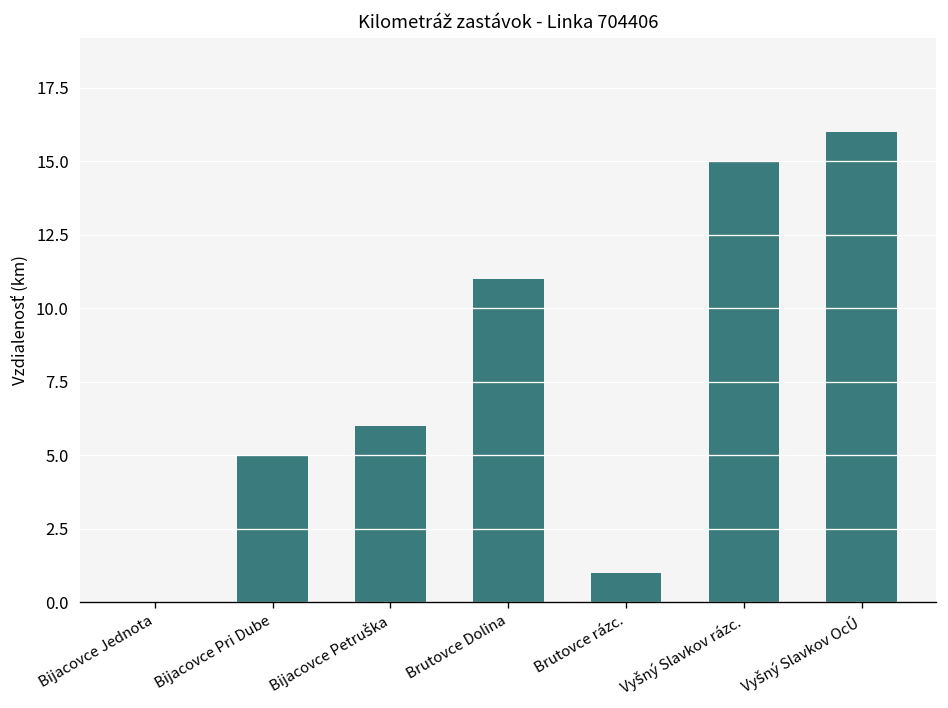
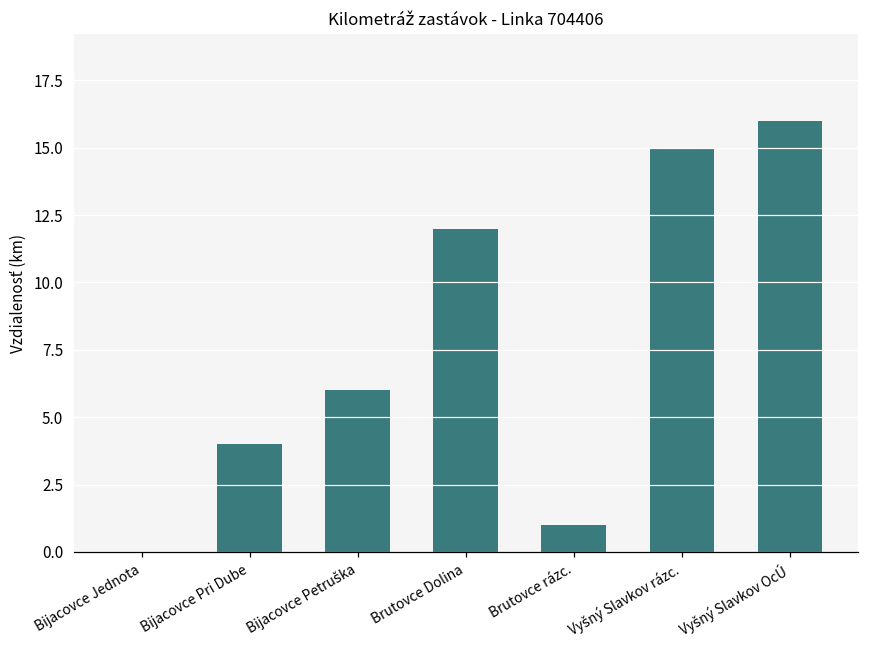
Bijacovce Pri Dube: 5 -> 4
Brutovce Dolina: 11 -> 12
